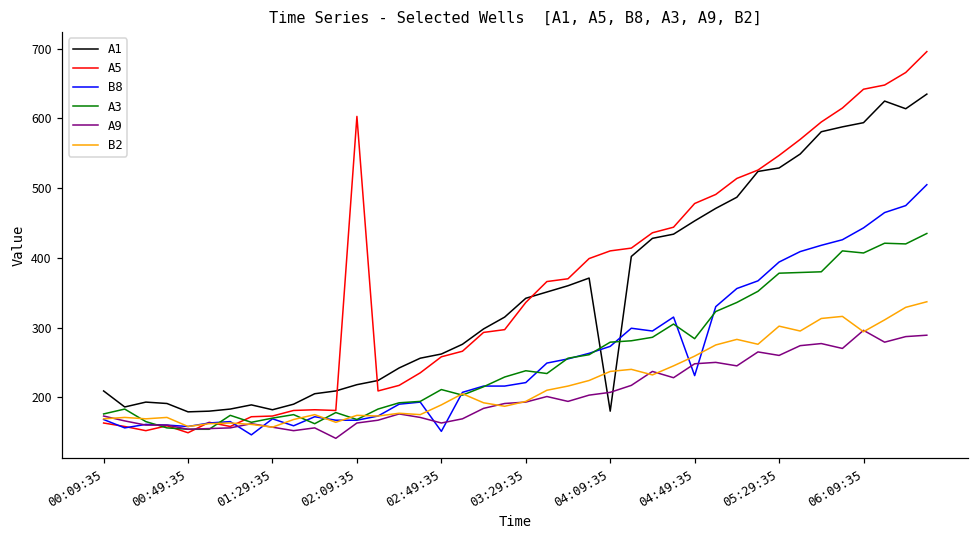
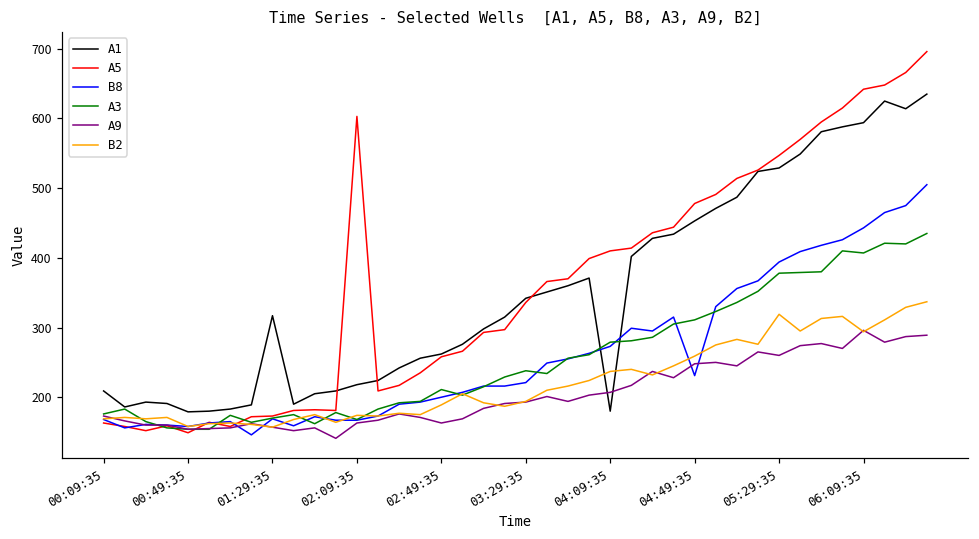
A1, 01:29:35: 180 -> 320
B8, 02:49:35: 150 -> 200
A3, 04:49:35: 280 -> 310
B2, 05:29:35: 300 -> 320
